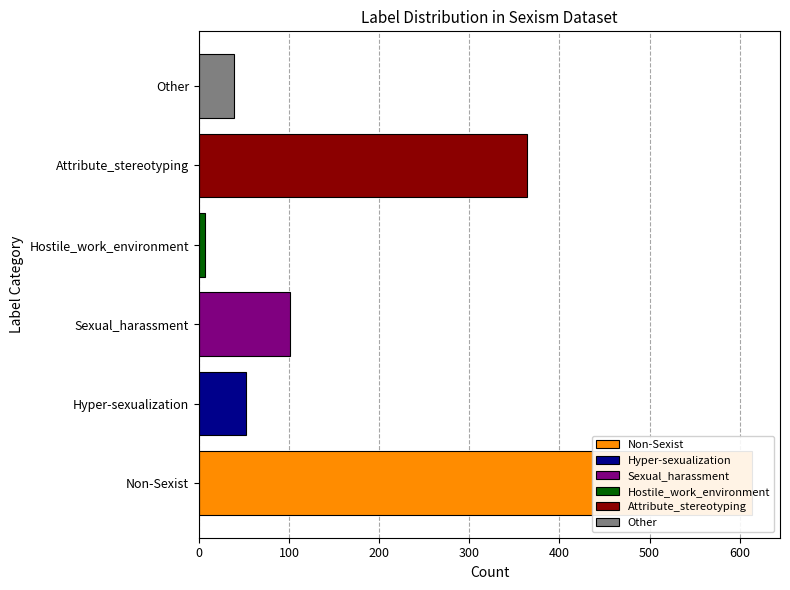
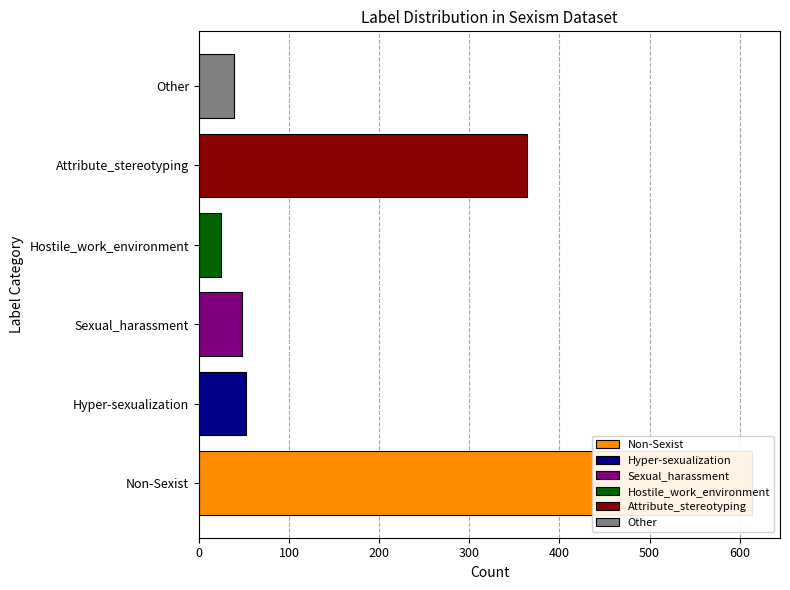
Hostile_work_environment: 10 -> 20
Sexual_harassment: 100 -> 50
